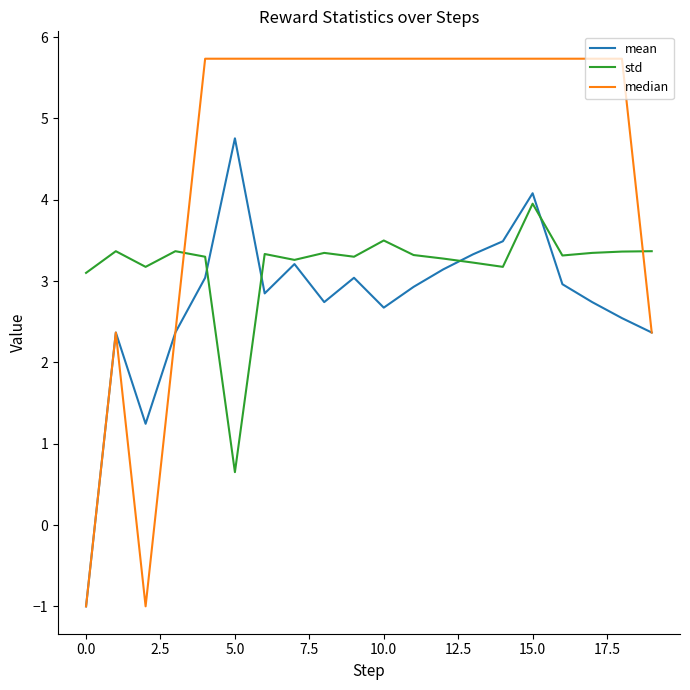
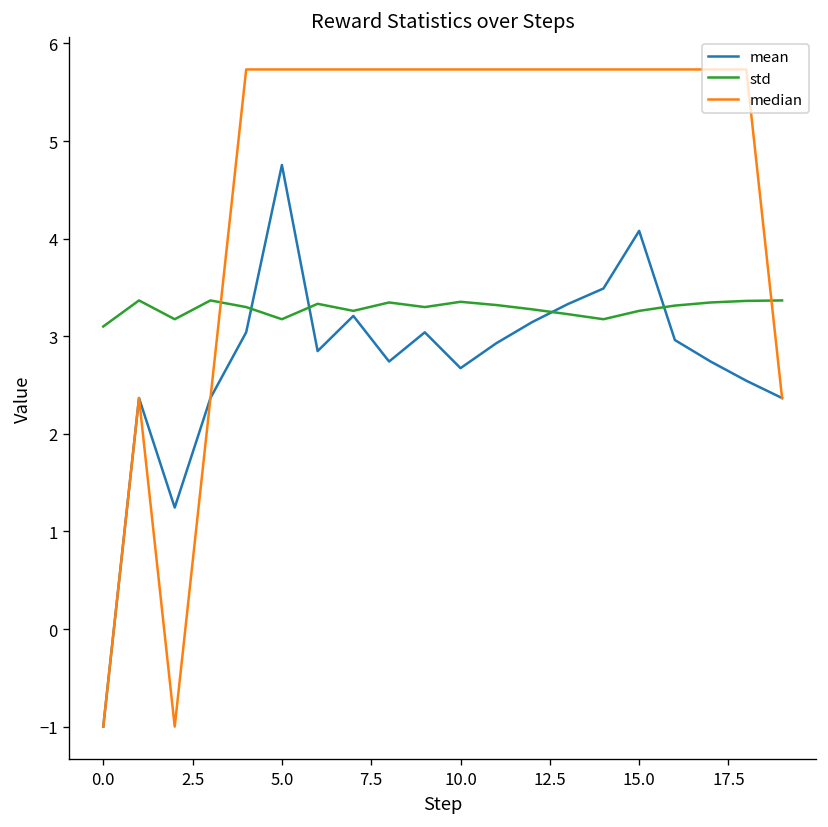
std, 5.0: 0.6 -> 3.2
std, 10.0: 3.5 -> 3.4
std, 15.0: 4.0 -> 3.3
